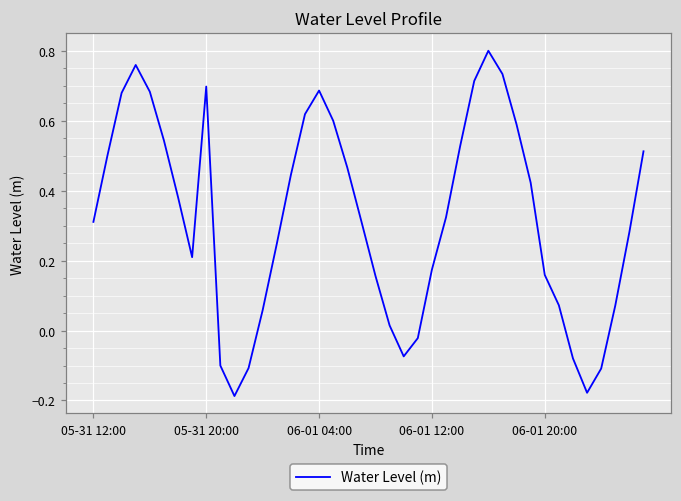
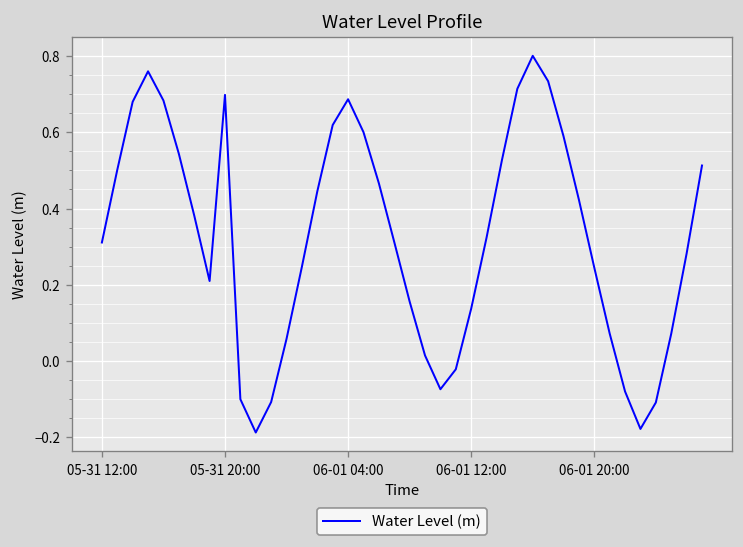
06-01 12:00: 0.17 -> 0.14
06-01 20:00: 0.16 -> 0.25
